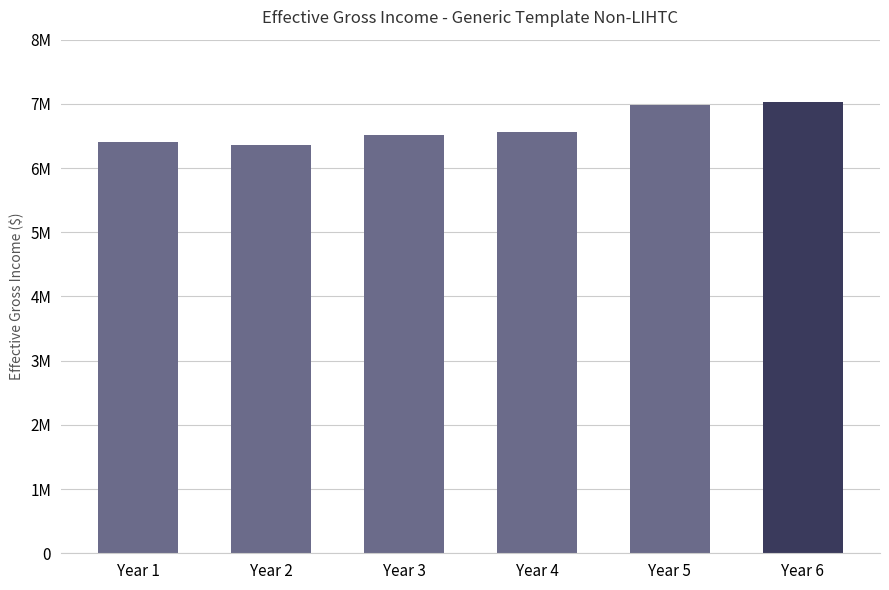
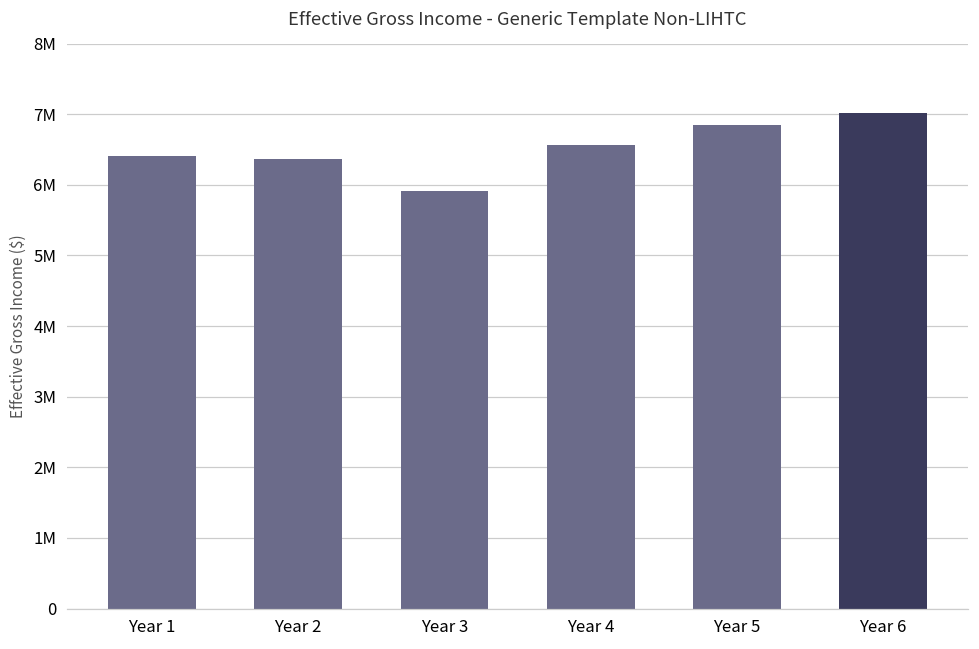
Year 3: 6500000 -> 5900000
Year 5: 7000000 -> 6900000
